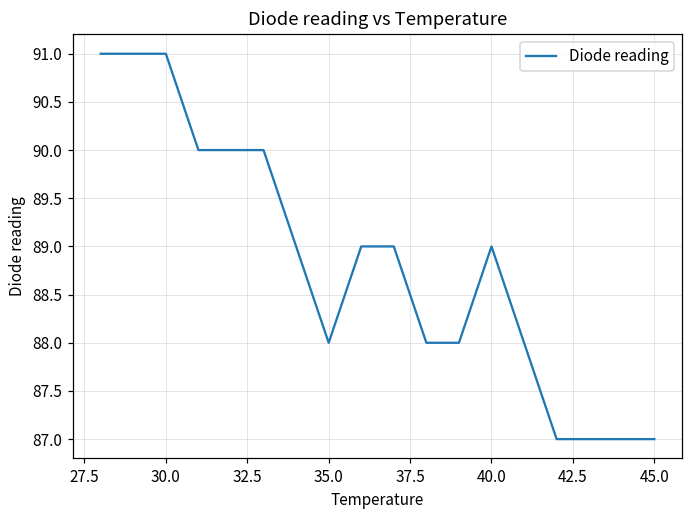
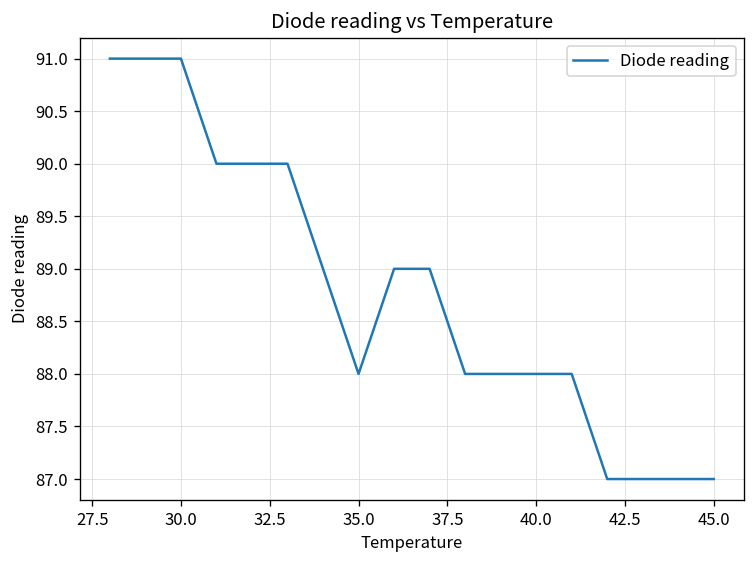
40.0: 89 -> 88
